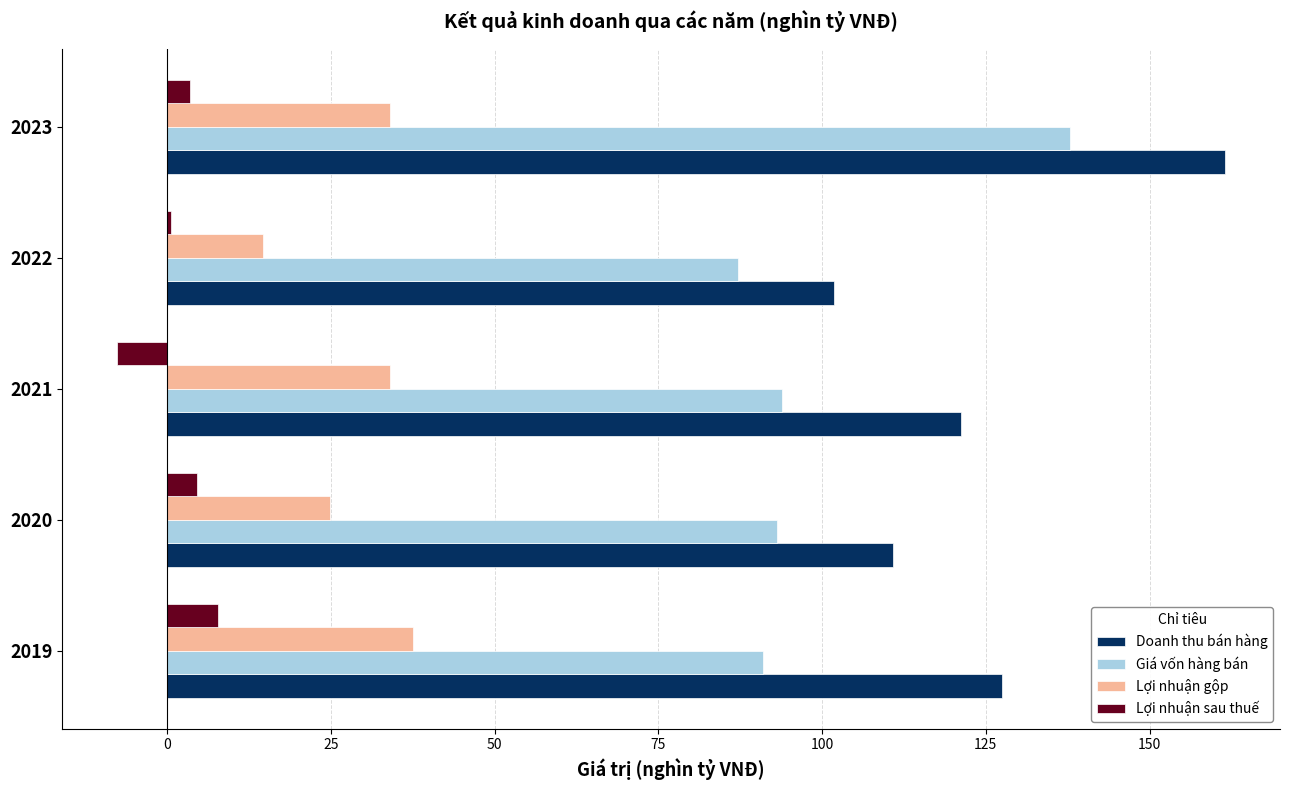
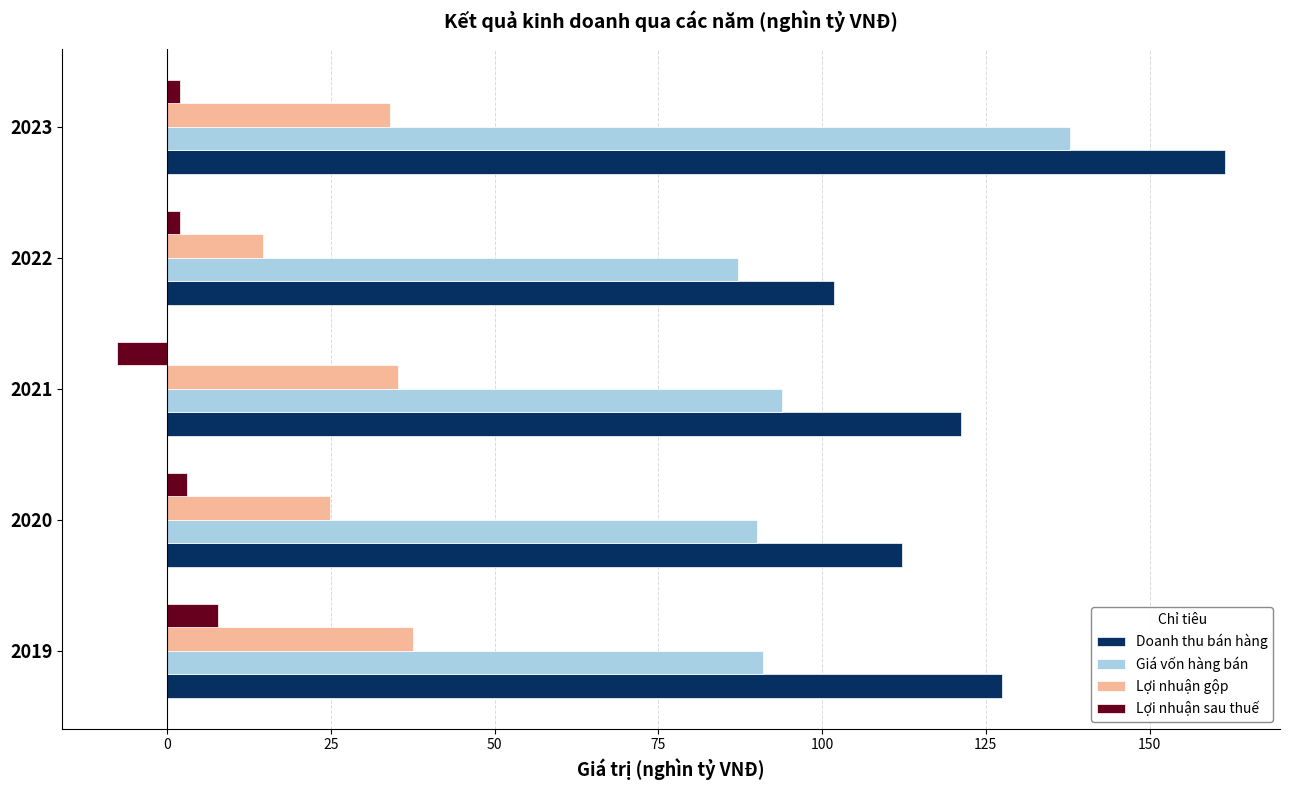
Lợi nhuận sau thuế, 2023: 3 -> 2
Lợi nhuận sau thuế, 2022: 1 -> 2
Lợi nhuận gộp, 2021: 34 -> 35
Lợi nhuận sau thuế, 2020: 5 -> 3
Giá vốn hàng bán, 2020: 93 -> 90
Doanh thu bán hàng, 2020: 111 -> 112
